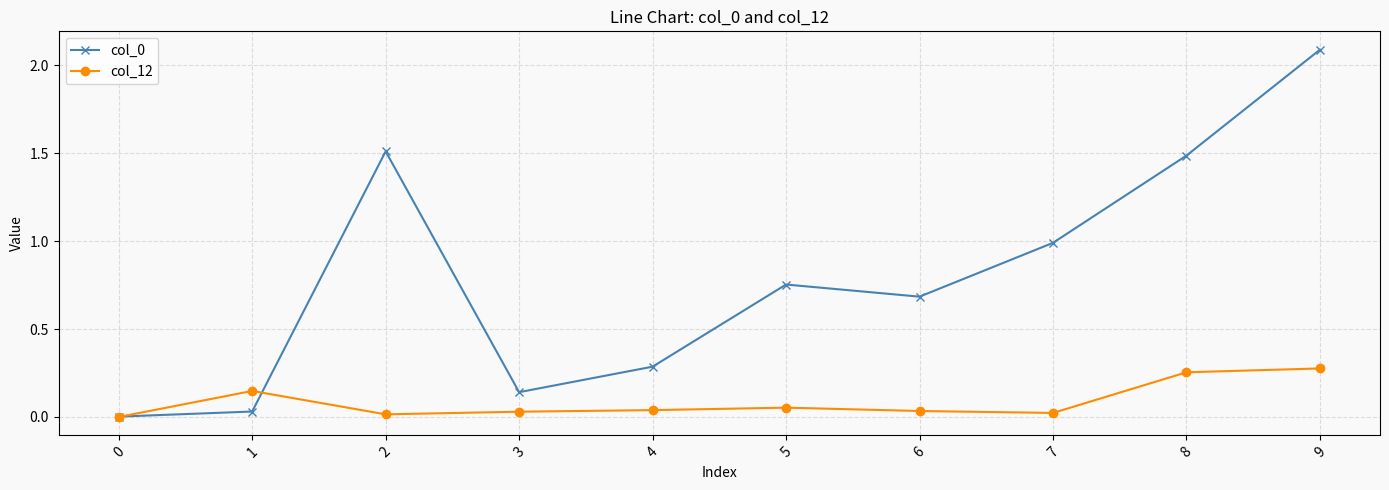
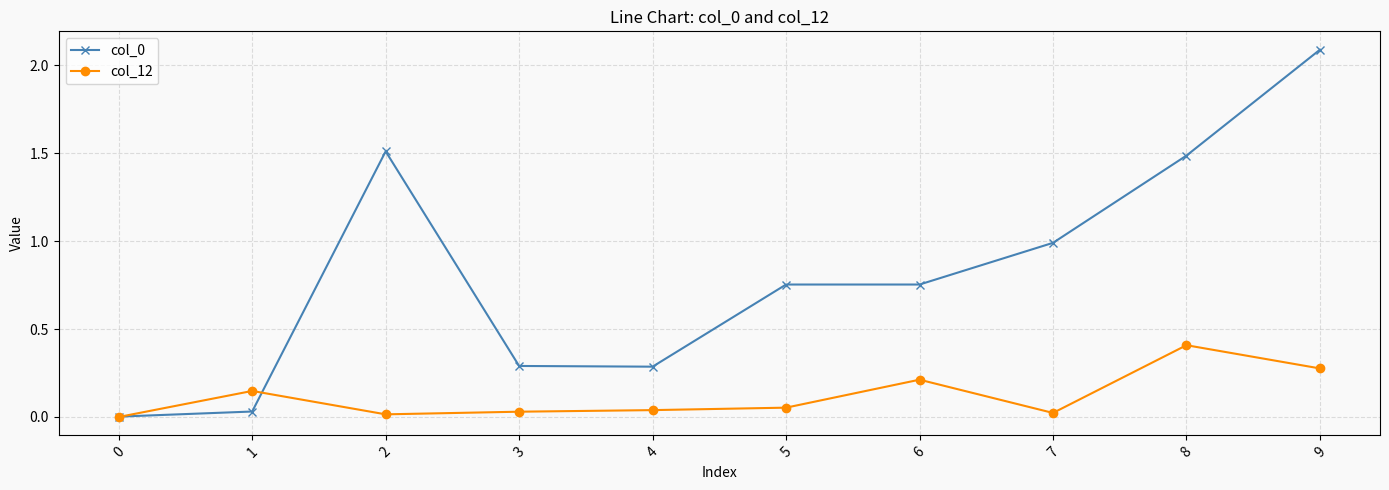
col_0, 3: 0.14 -> 0.29
col_0, 6: 0.68 -> 0.75
col_12, 6: 0.03 -> 0.21
col_12, 8: 0.25 -> 0.41
